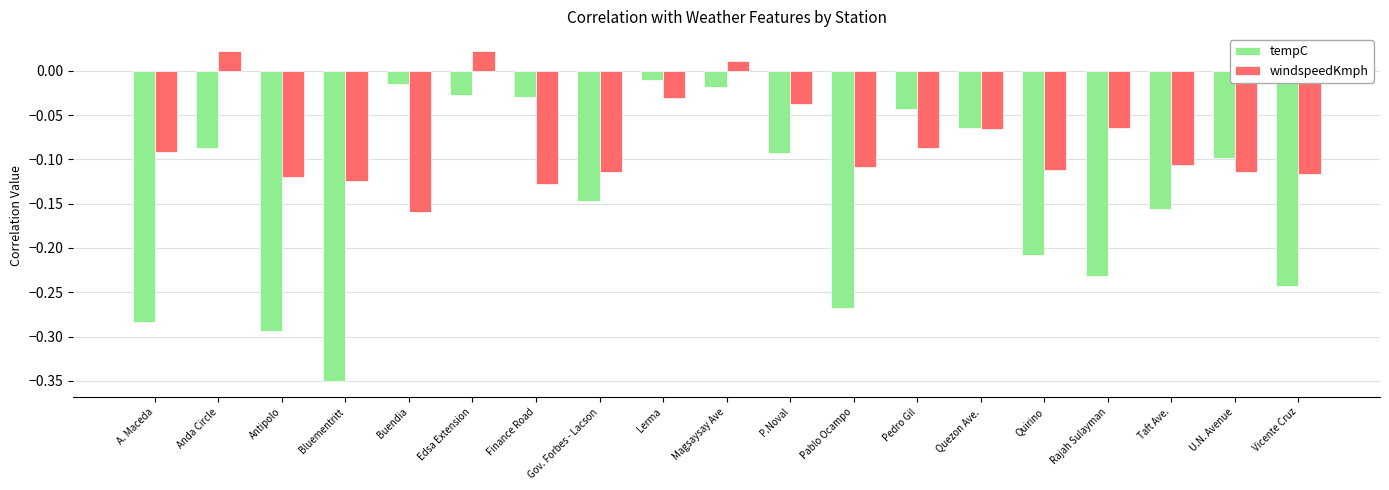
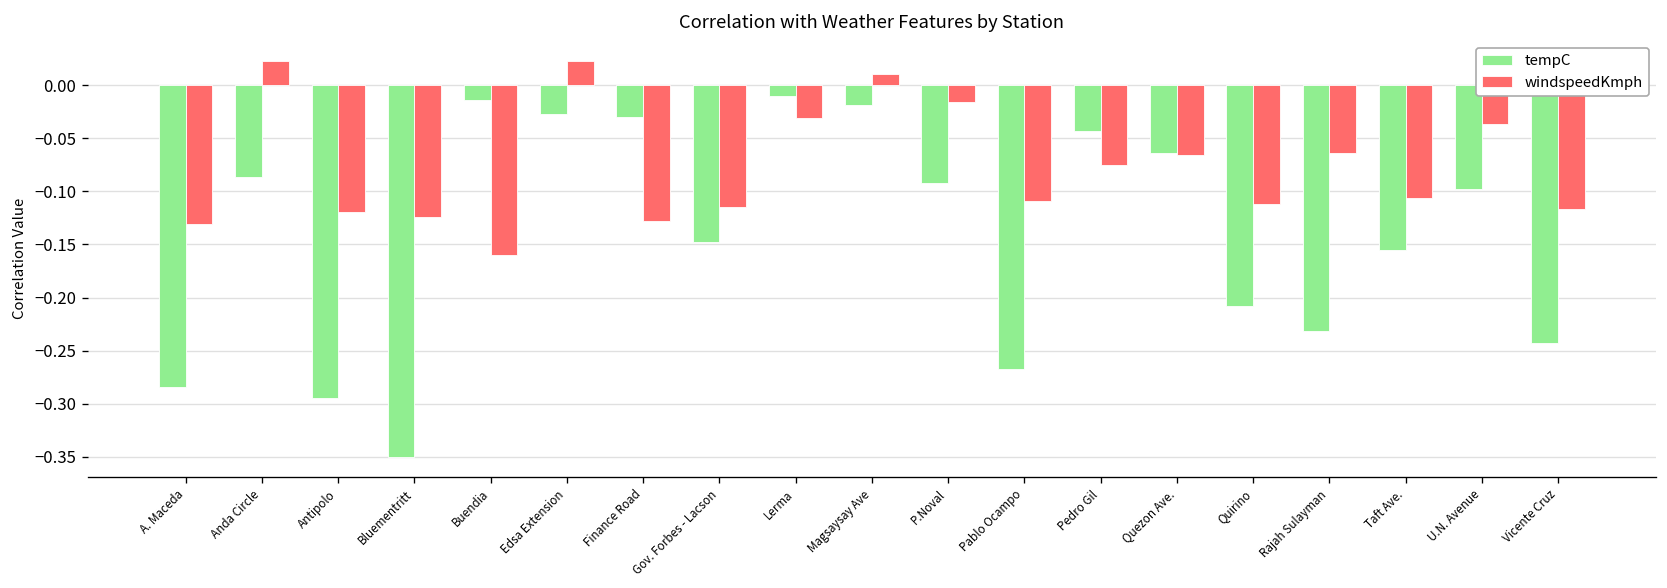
windspeedKmph, A. Maceda: -0.09 -> -0.13
windspeedKmph, P.Noval: -0.04 -> -0.02
windspeedKmph, Pedro Gil: -0.09 -> -0.08
windspeedKmph, U.N. Avenue: -0.11 -> -0.04
